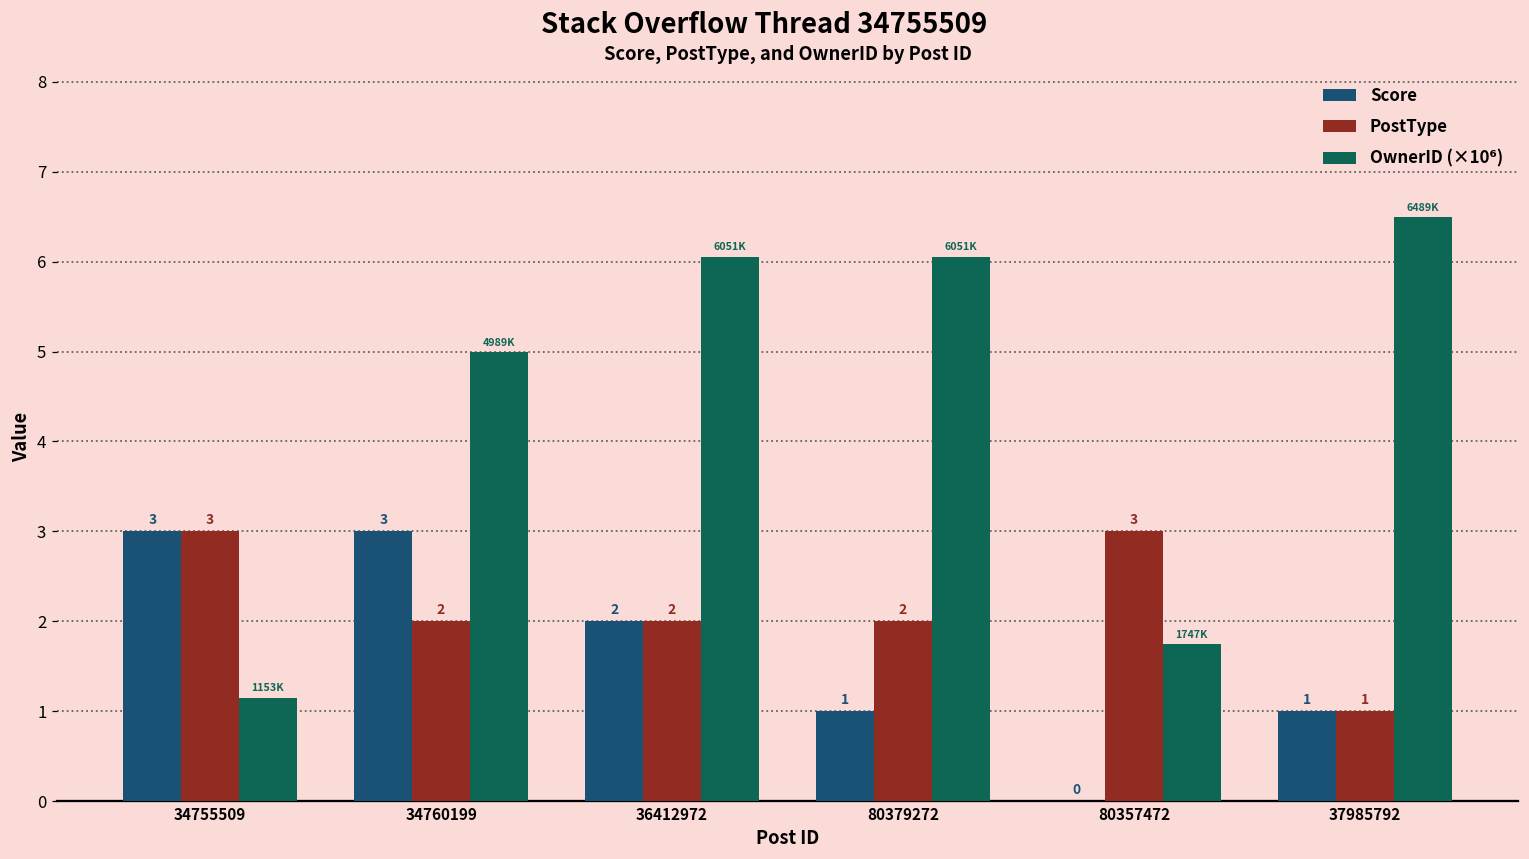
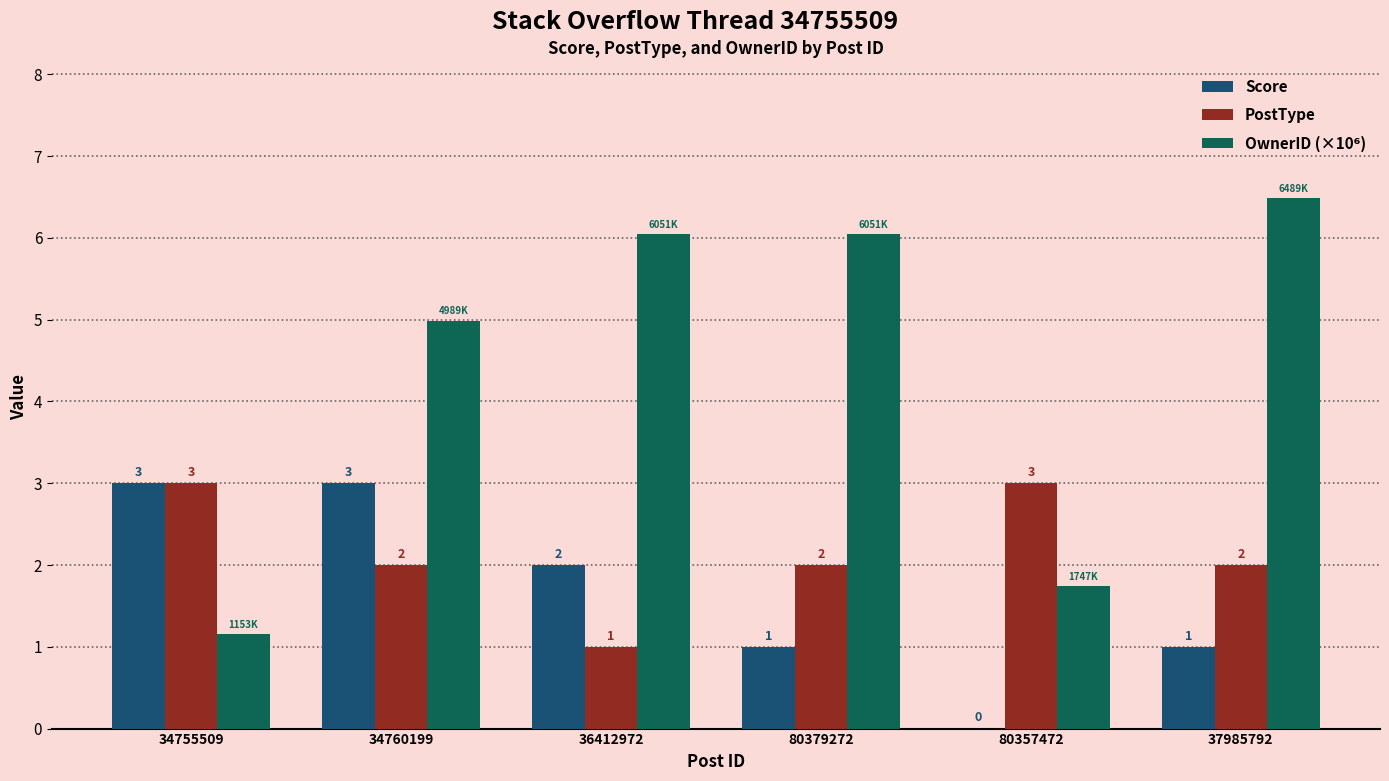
PostType, 36412972: 2 -> 1
PostType, 37985792: 1 -> 2
